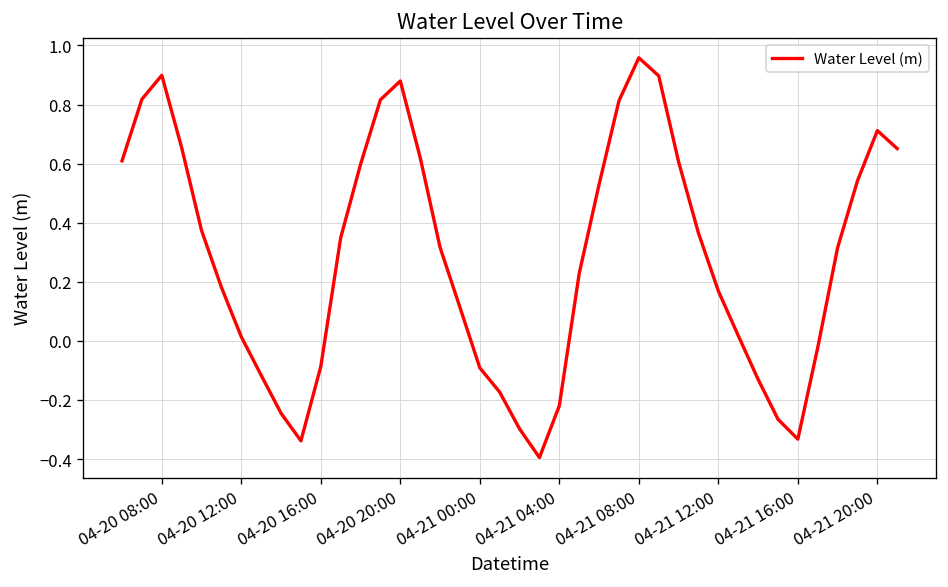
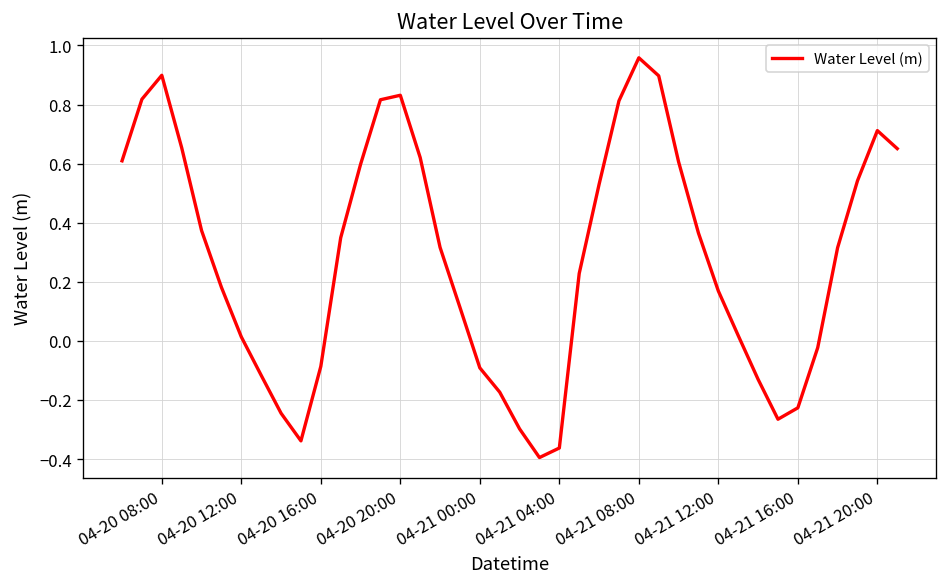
04-20 20:00: 0.88 -> 0.83
04-21 04:00: -0.22 -> -0.36
04-21 16:00: -0.33 -> -0.23
